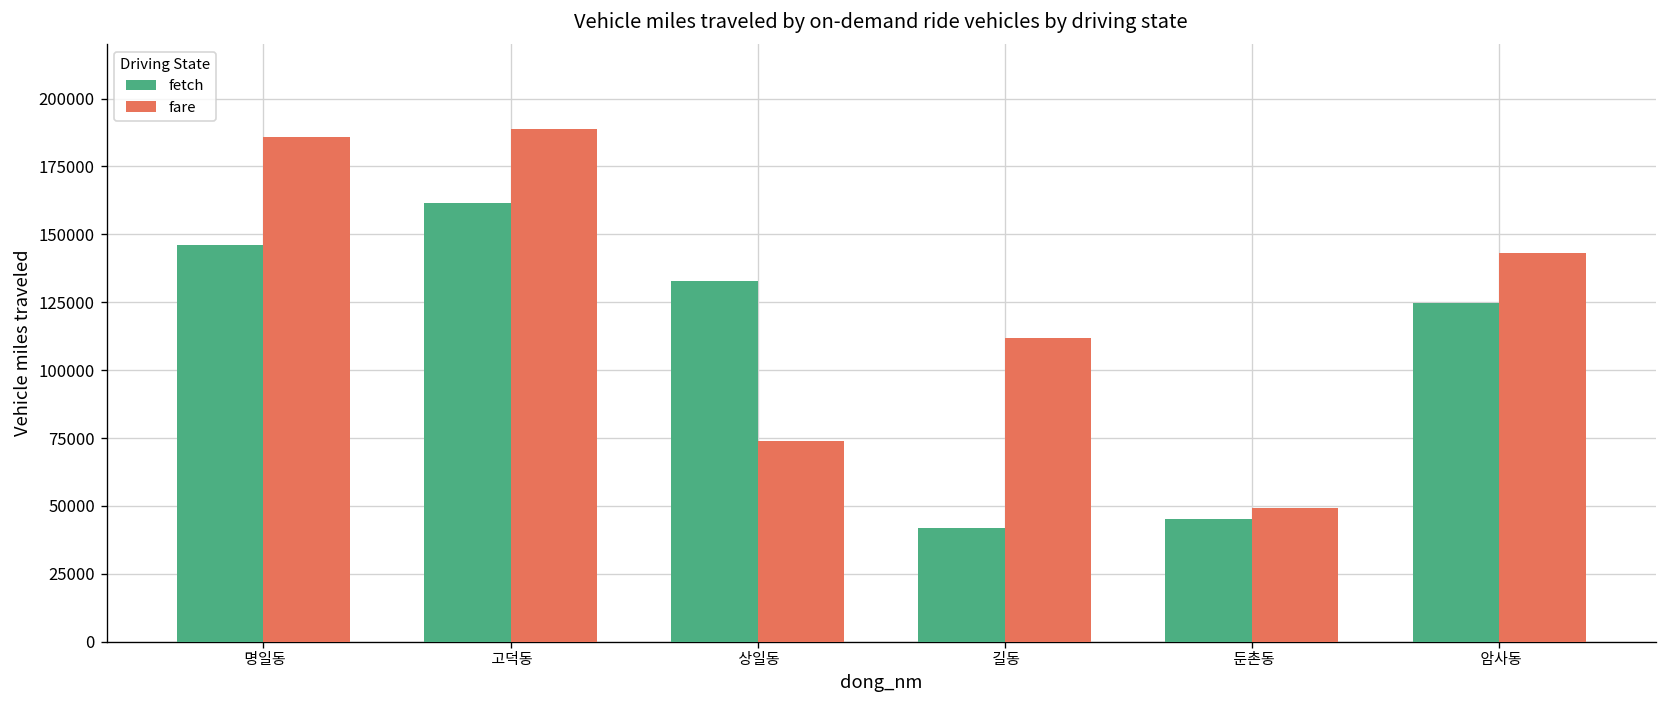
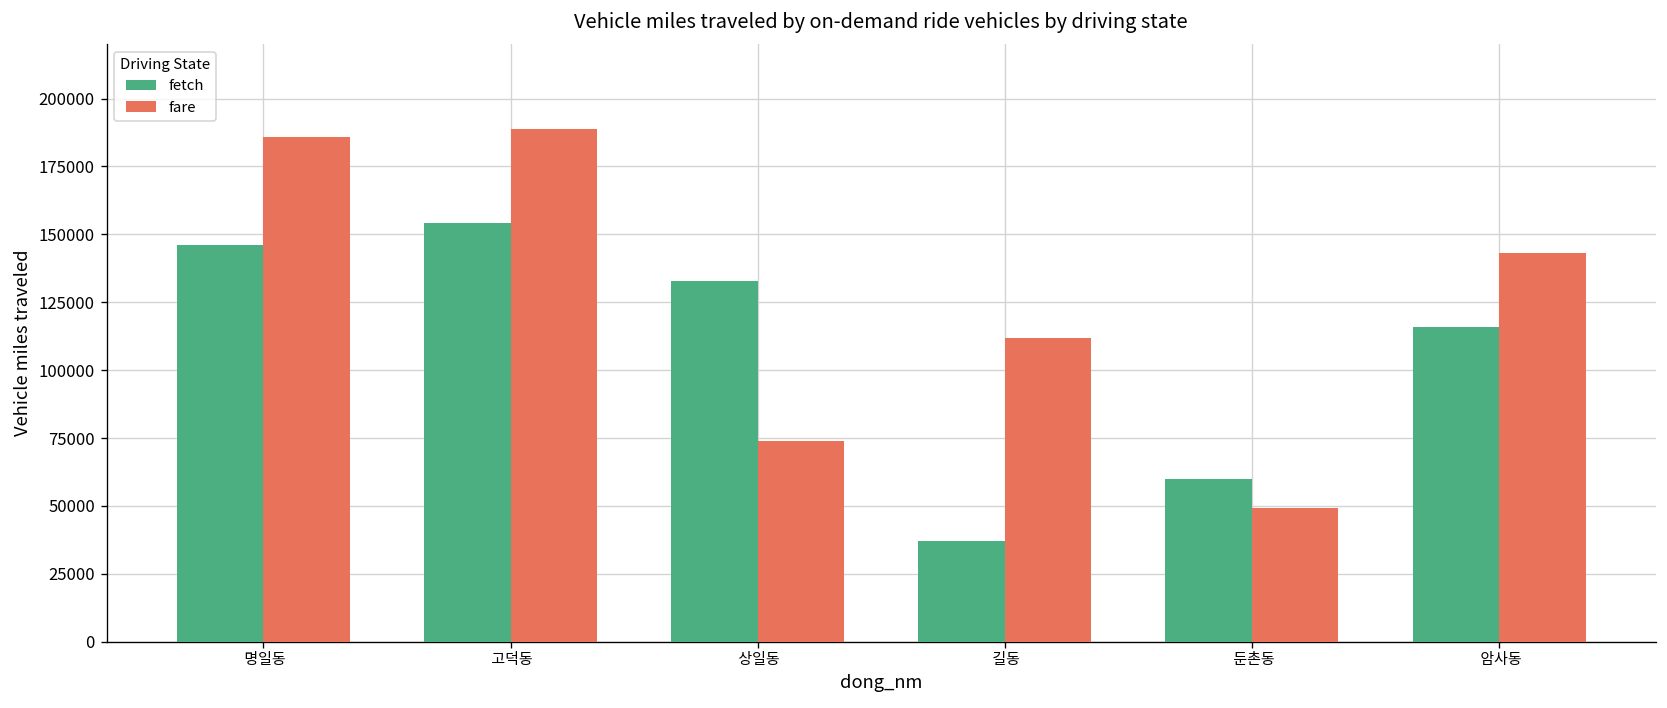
fetch, 고덕동: 162000 -> 154000
fetch, 길동: 42000 -> 37000
fetch, 둔촌동: 45000 -> 60000
fetch, 암사동: 125000 -> 116000
